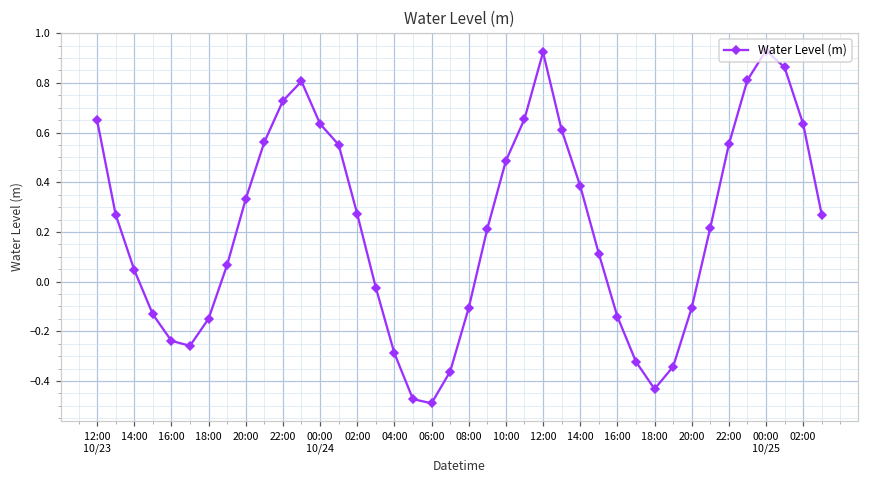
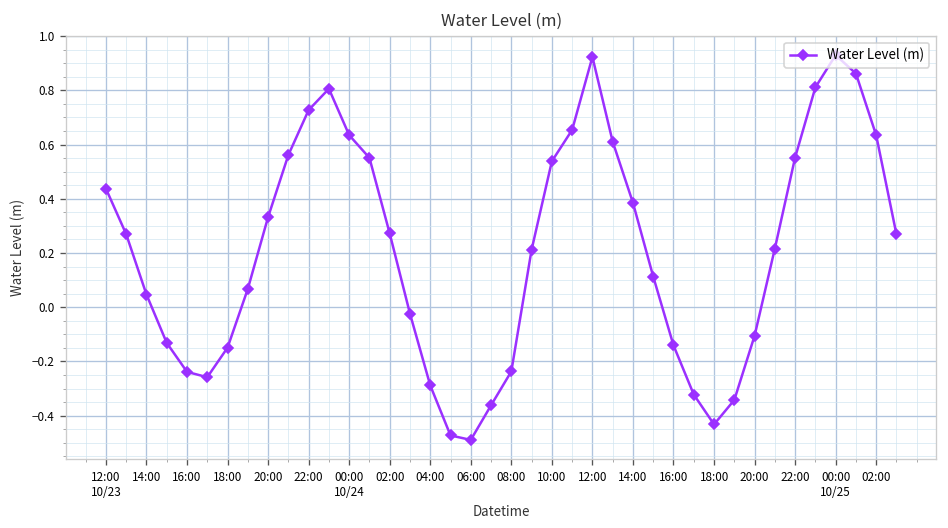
12:00 10/23: 0.65 -> 0.44
08:00: -0.11 -> -0.24
10:00: 0.49 -> 0.54
